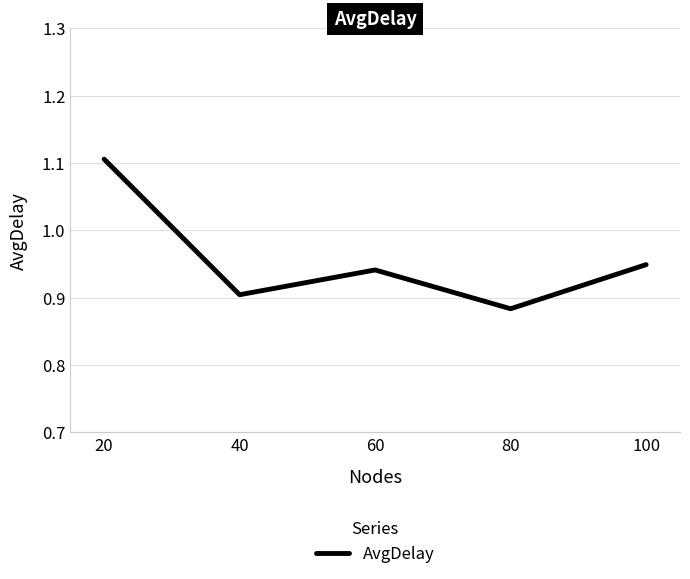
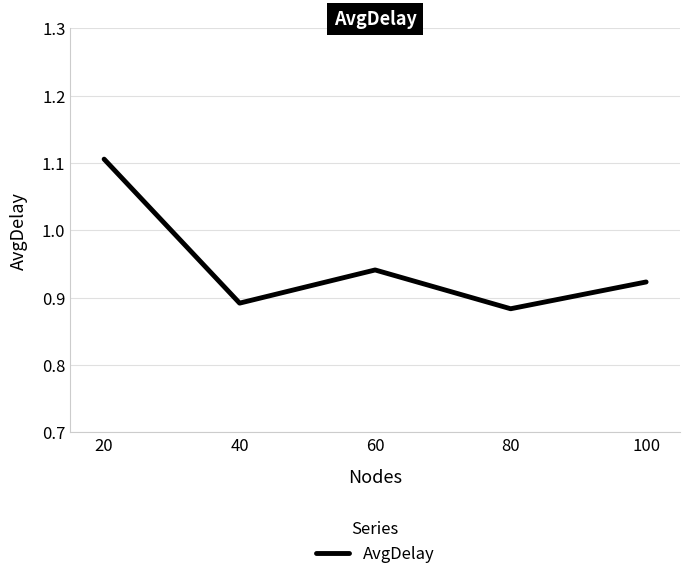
40: 0.90 -> 0.89
100: 0.95 -> 0.92
